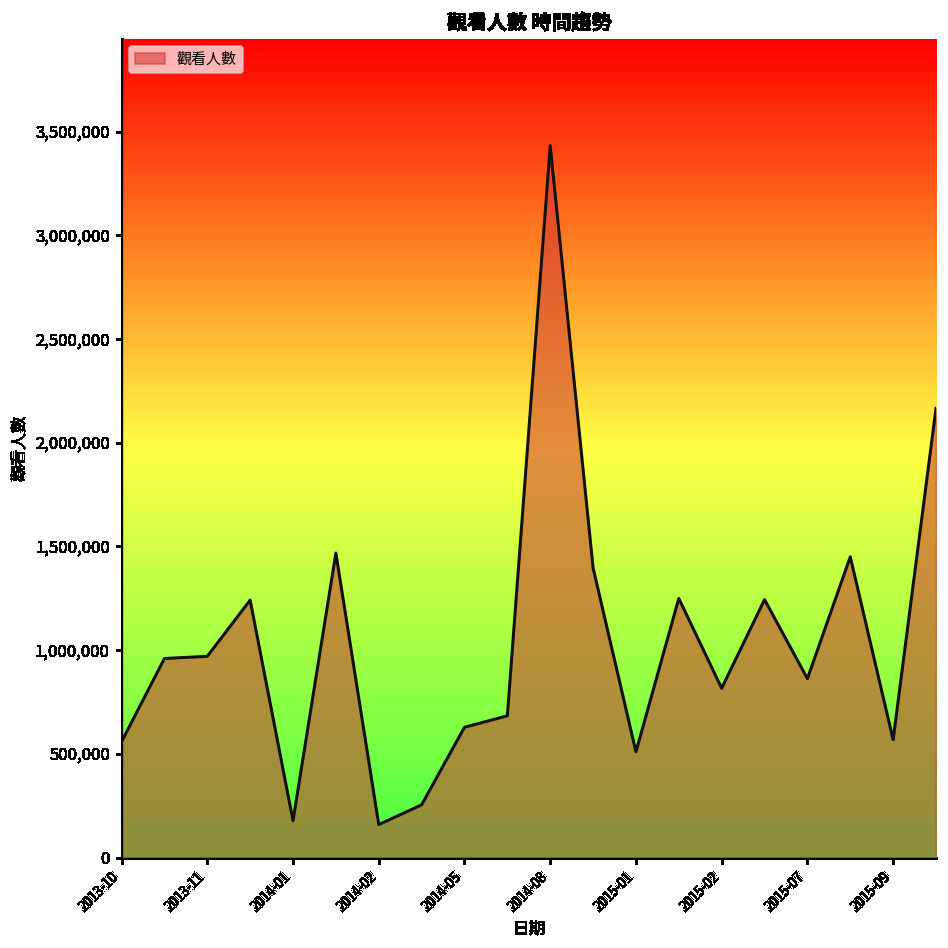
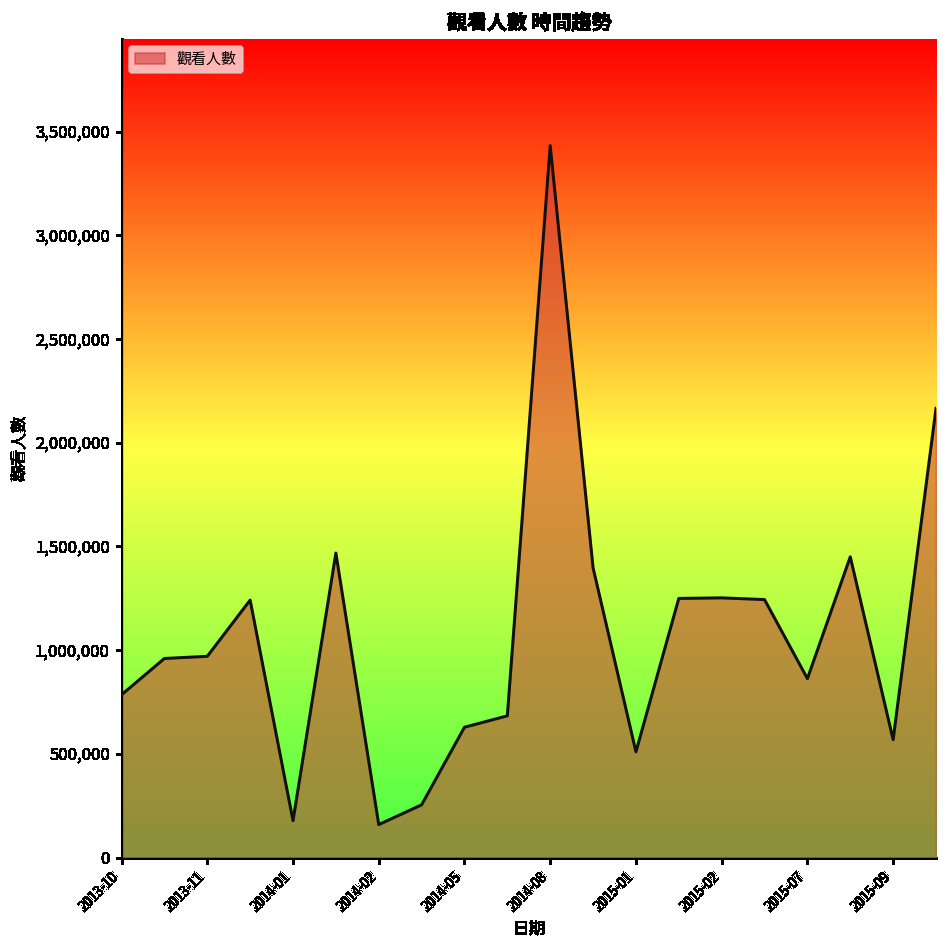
2013-10: 560,000 -> 790,000
2015-02: 820,000 -> 1,250,000
